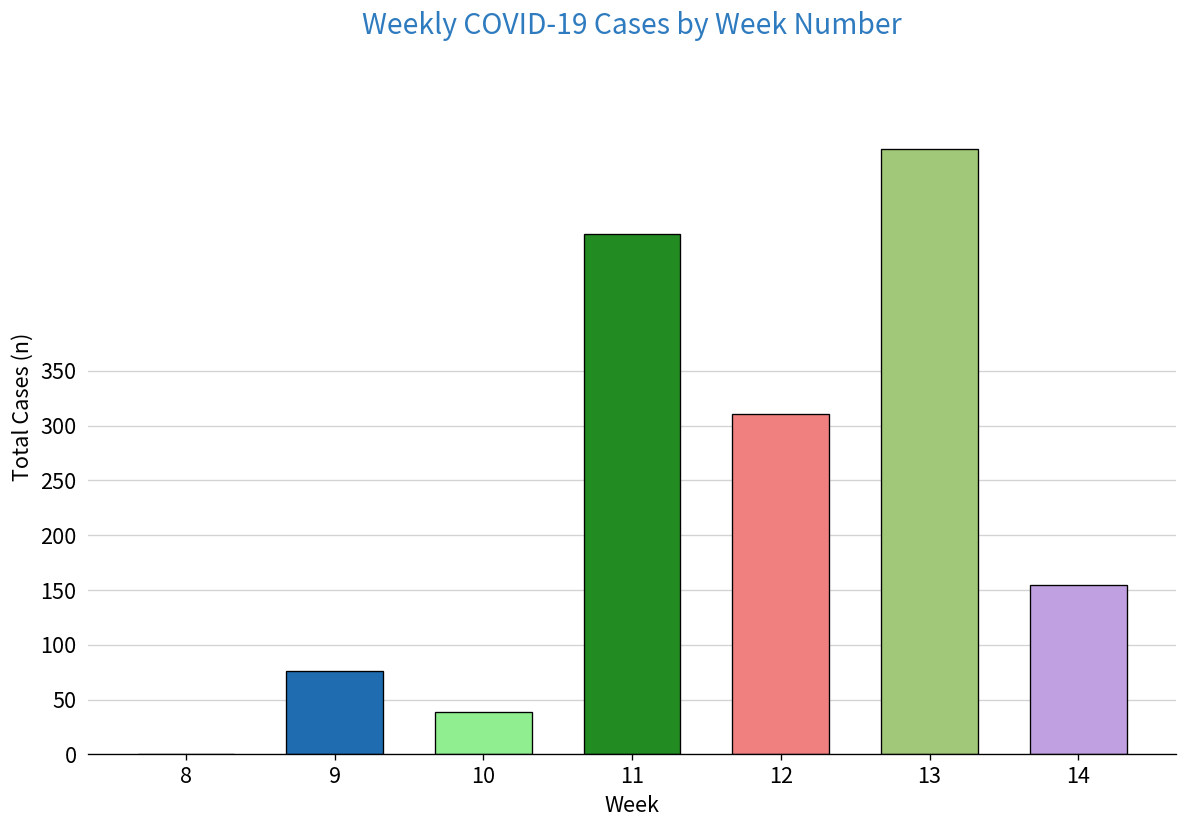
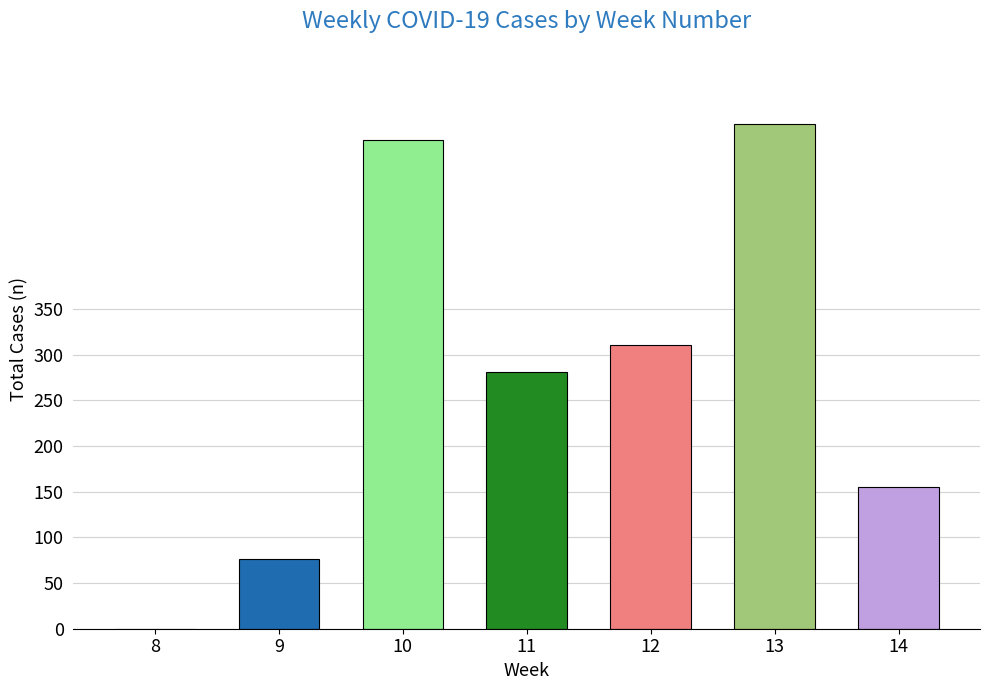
10: 40 -> 540
11: 480 -> 280
